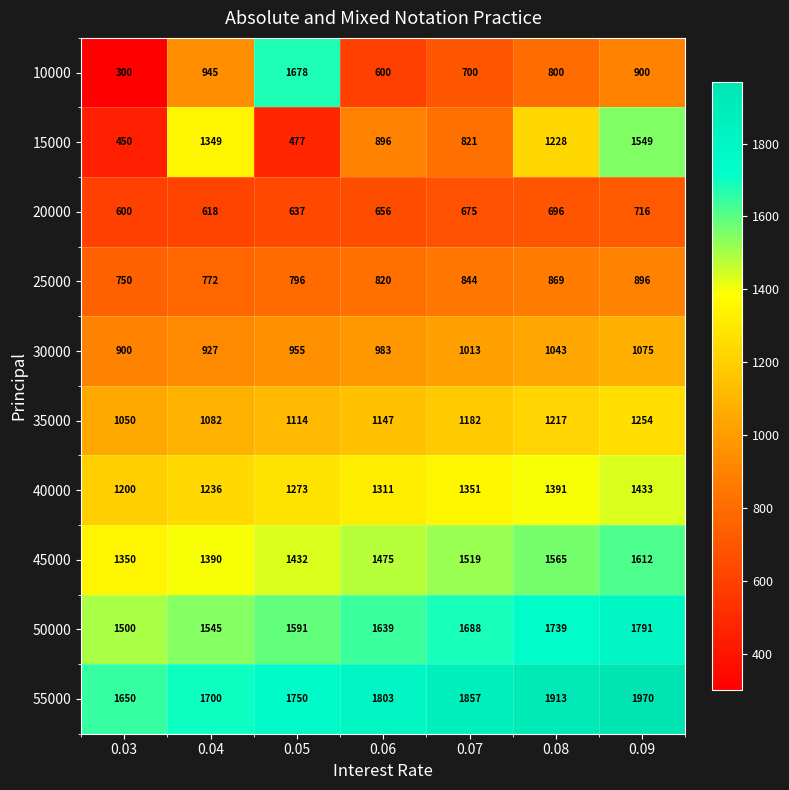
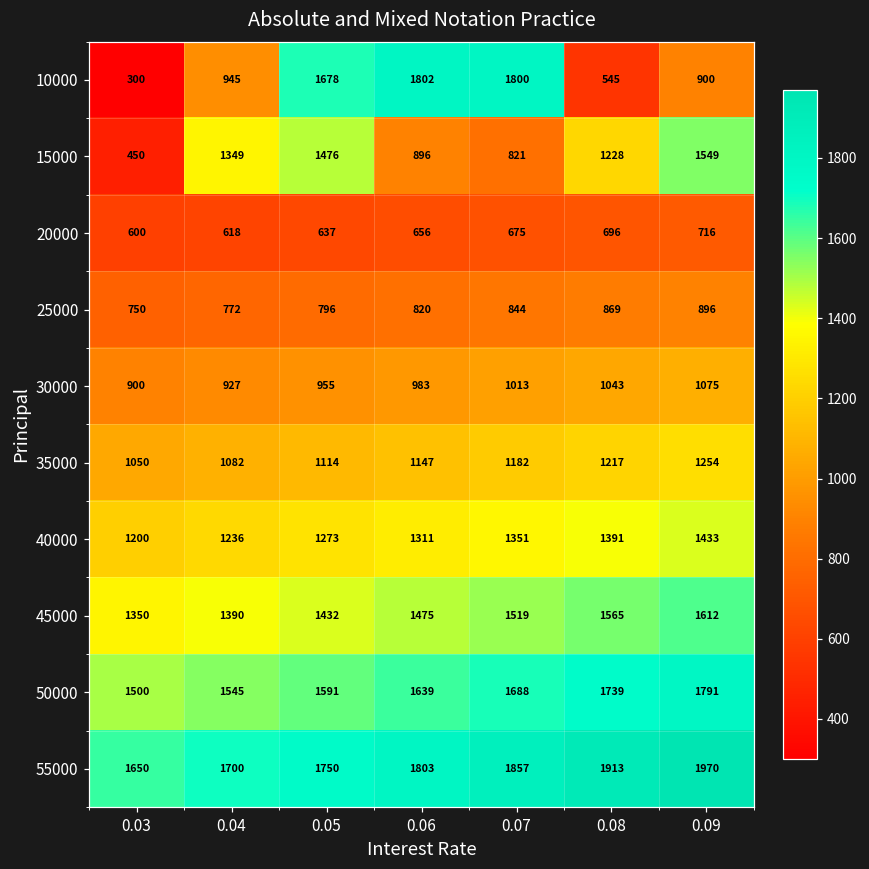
10000, 0.06: 600 -> 1802
10000, 0.07: 700 -> 1800
10000, 0.08: 800 -> 545
15000, 0.05: 477 -> 1476
